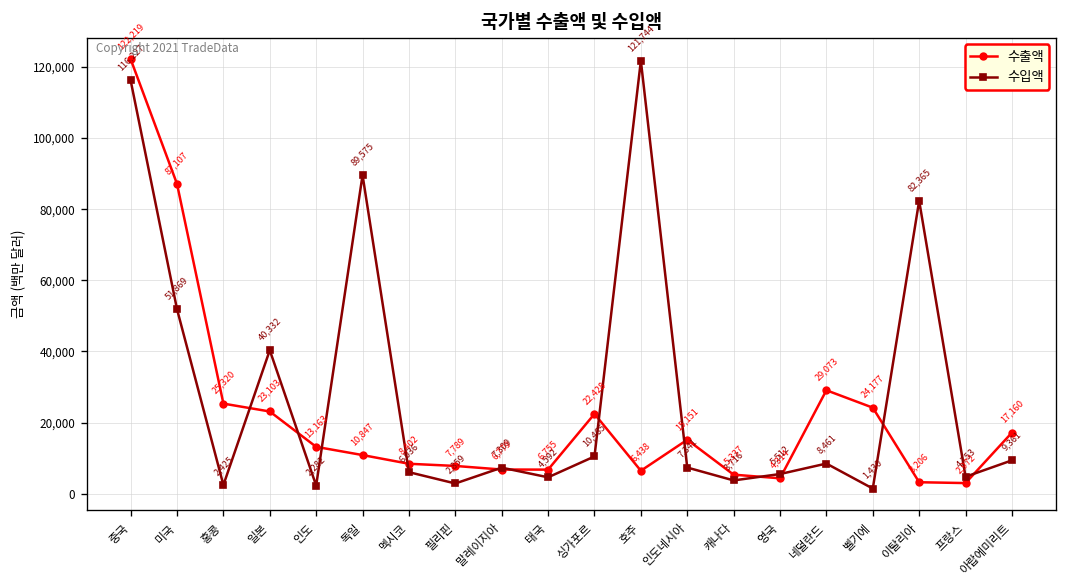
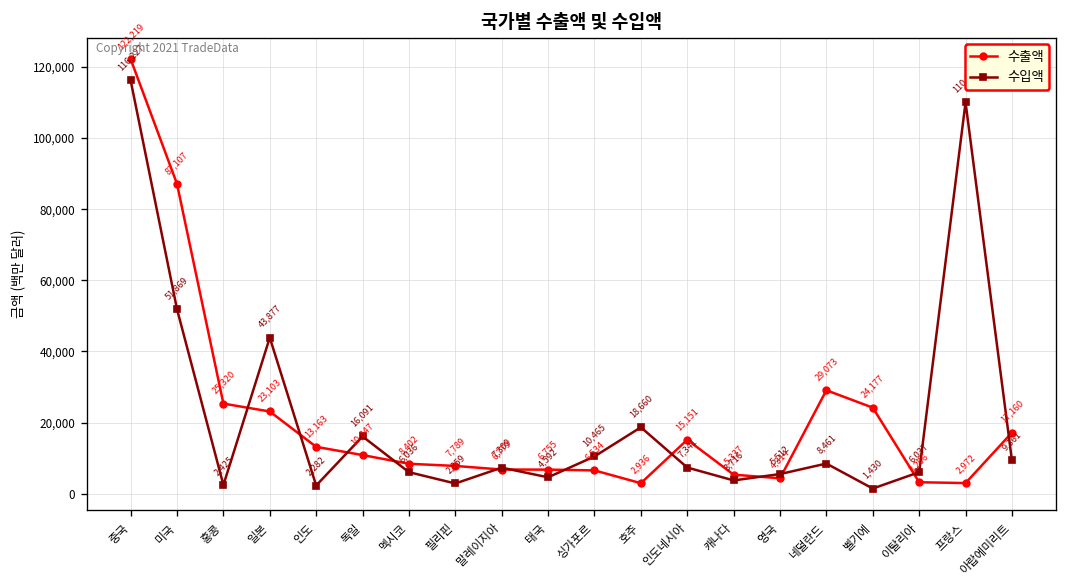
수입액, 일본: 40,332 -> 43,877
수입액, 독일: 89,575 -> 16,091
수출액, 싱가포르: 22,428 -> 6,534
수출액, 호주: 6,438 -> 2,936
수입액, 호주: 121,744 -> 18,660
수입액, 이탈리아: 82,365 -> 6,037
수입액, 프랑스: 4,753 -> 110,042
